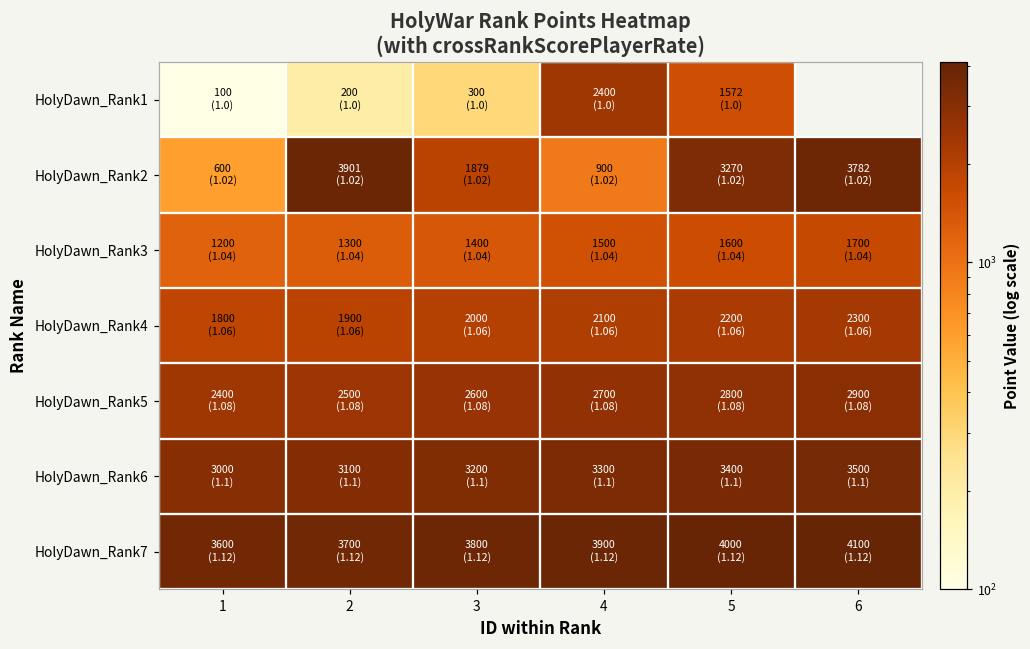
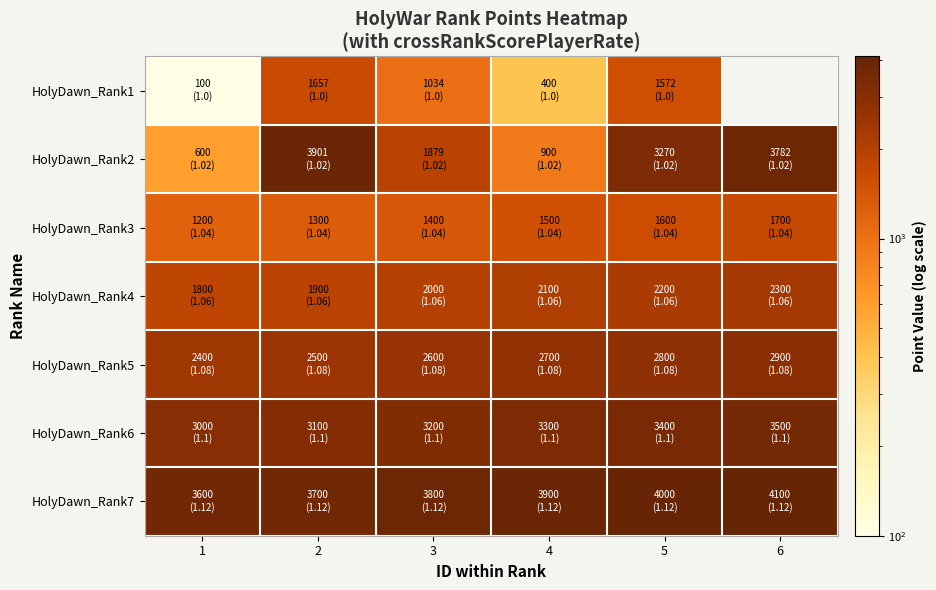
HolyDawn_Rank1, 2: 200 -> 1657
HolyDawn_Rank1, 3: 300 -> 1034
HolyDawn_Rank1, 4: 2400 -> 400
